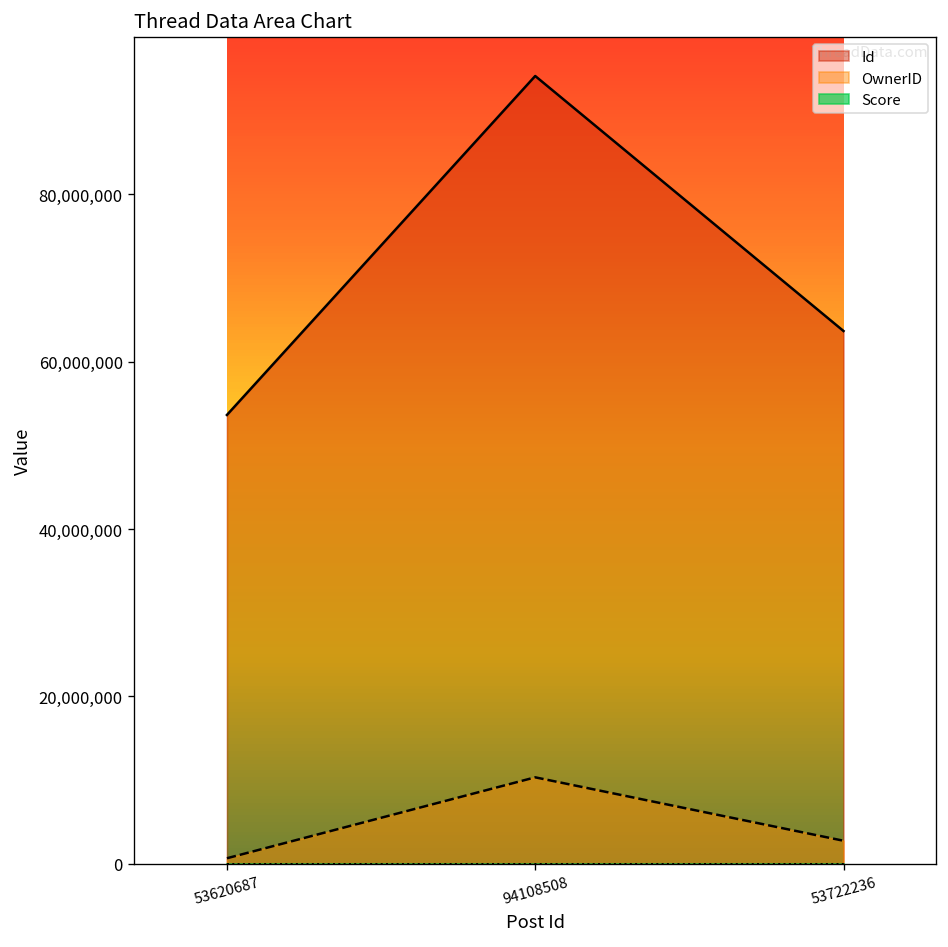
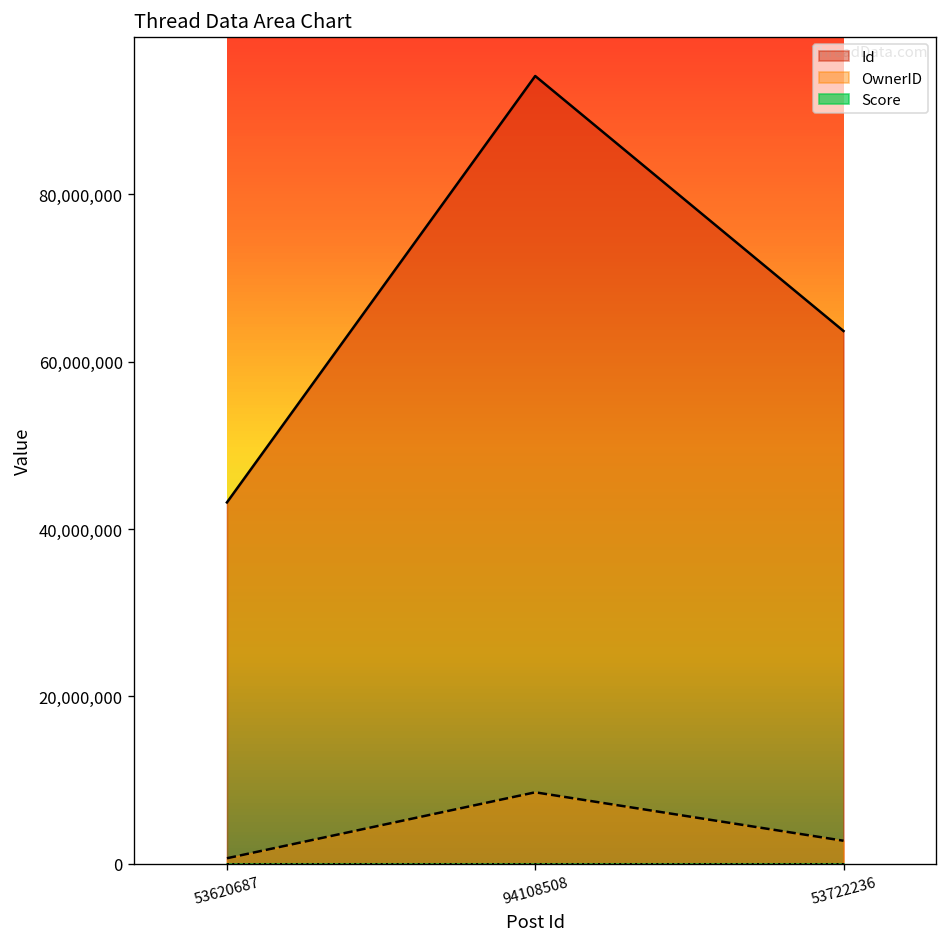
Id, 53620687: 54,000,000 -> 43,000,000
OwnerID, 94108508: 10,000,000 -> 9,000,000
